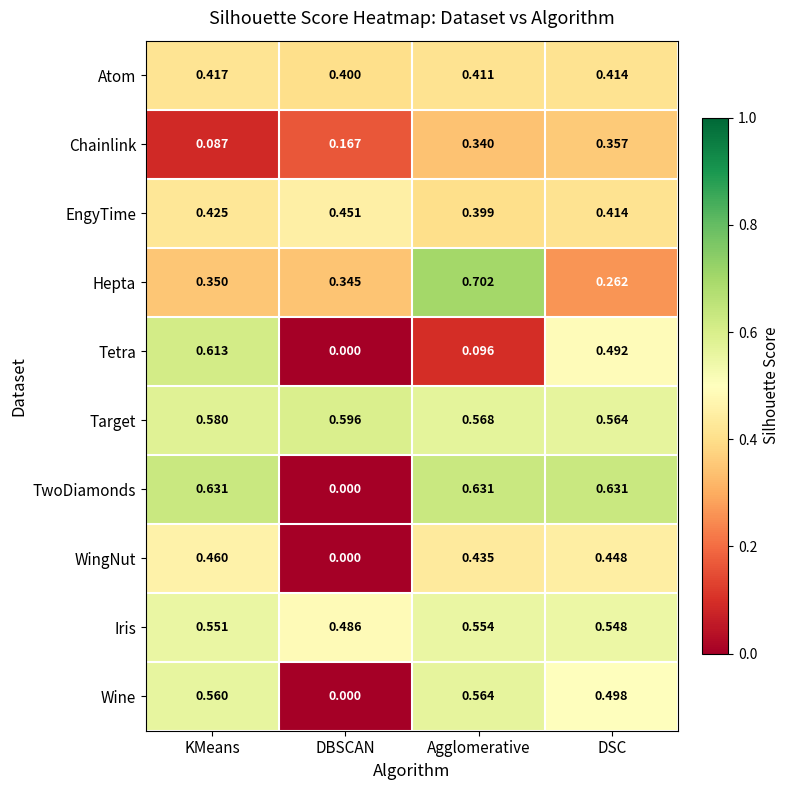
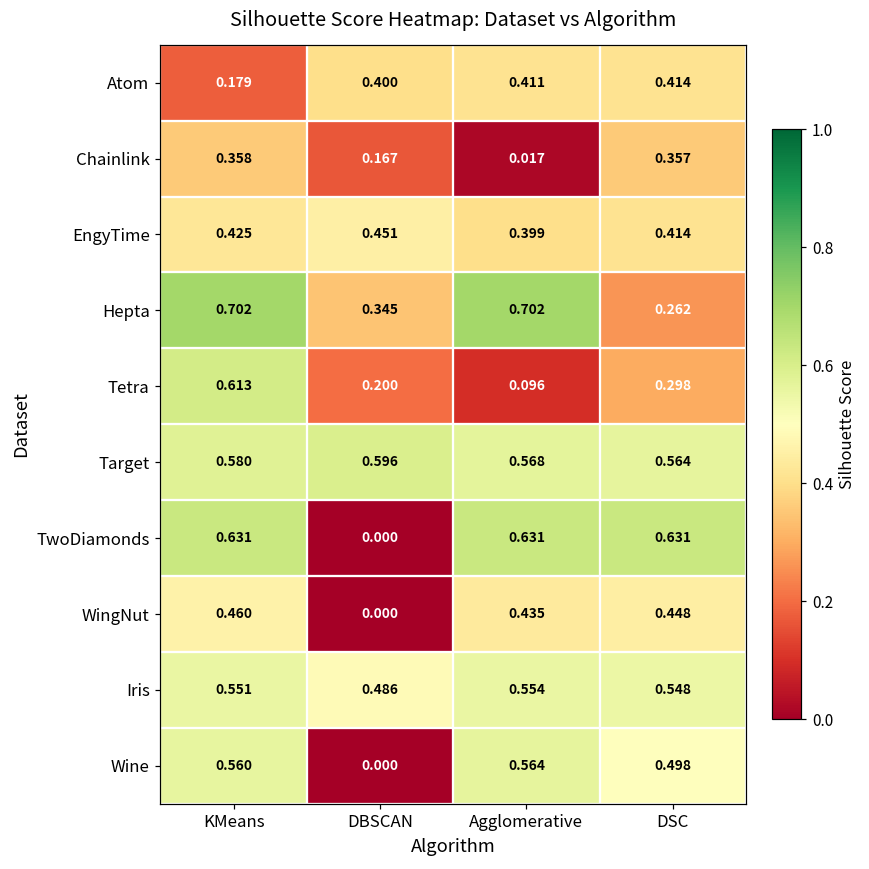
Atom, KMeans: 0.417 -> 0.179
Chainlink, KMeans: 0.087 -> 0.358
Chainlink, Agglomerative: 0.340 -> 0.017
Hepta, KMeans: 0.350 -> 0.702
Tetra, DBSCAN: 0.000 -> 0.200
Tetra, DSC: 0.492 -> 0.298
